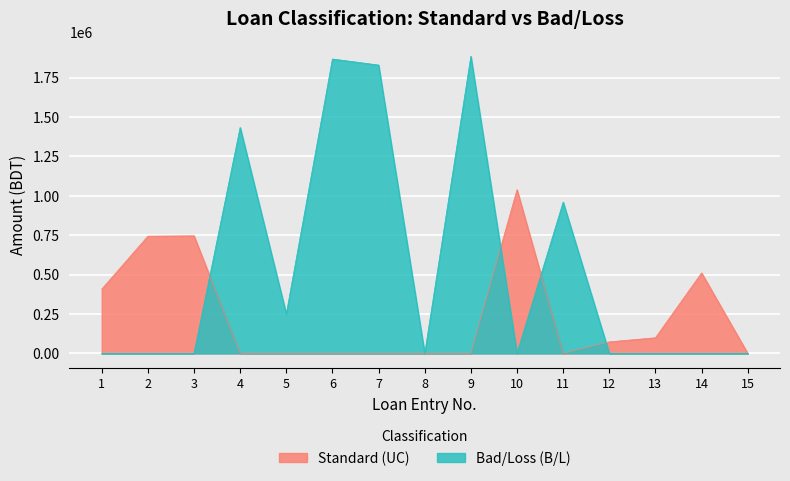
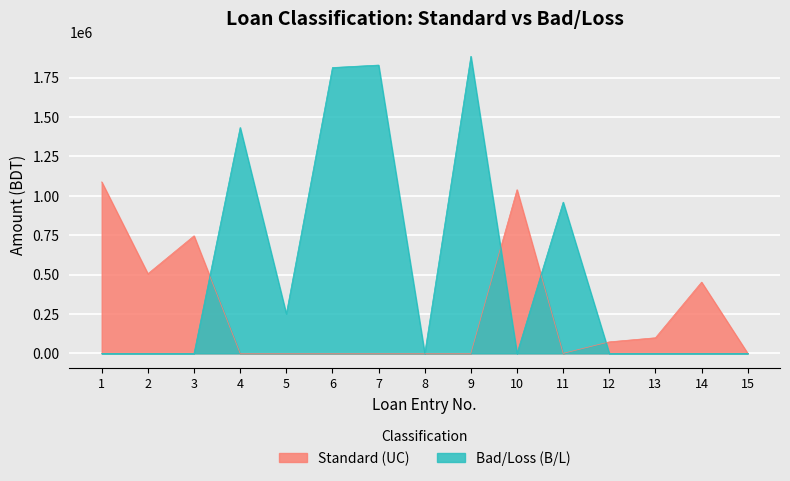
Standard (UC), 1: 410000 -> 1090000
Standard (UC), 2: 740000 -> 510000
Bad/Loss (B/L), 6: 1870000 -> 1810000
Standard (UC), 14: 510000 -> 450000
